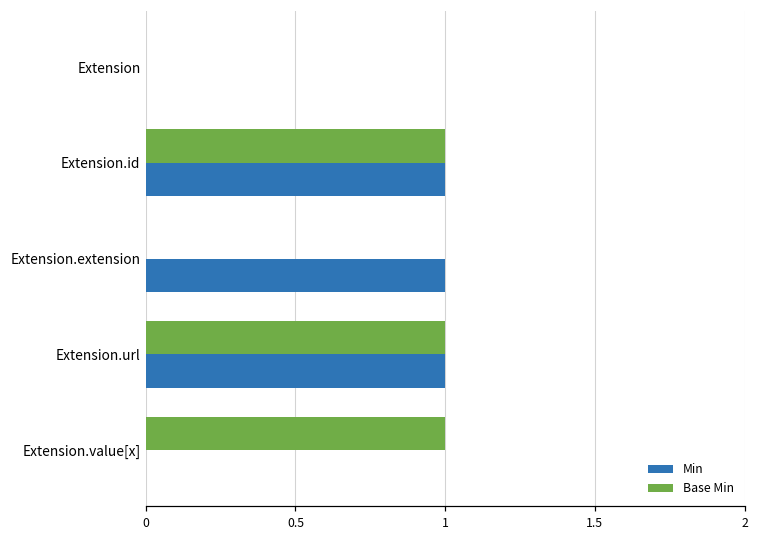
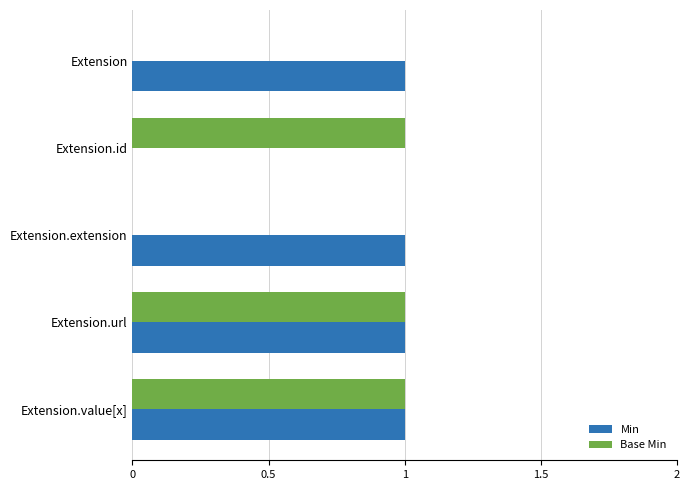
Min, Extension: 0 -> 1
Min, Extension.id: 1 -> 0
Min, Extension.value[x]: 0 -> 1
